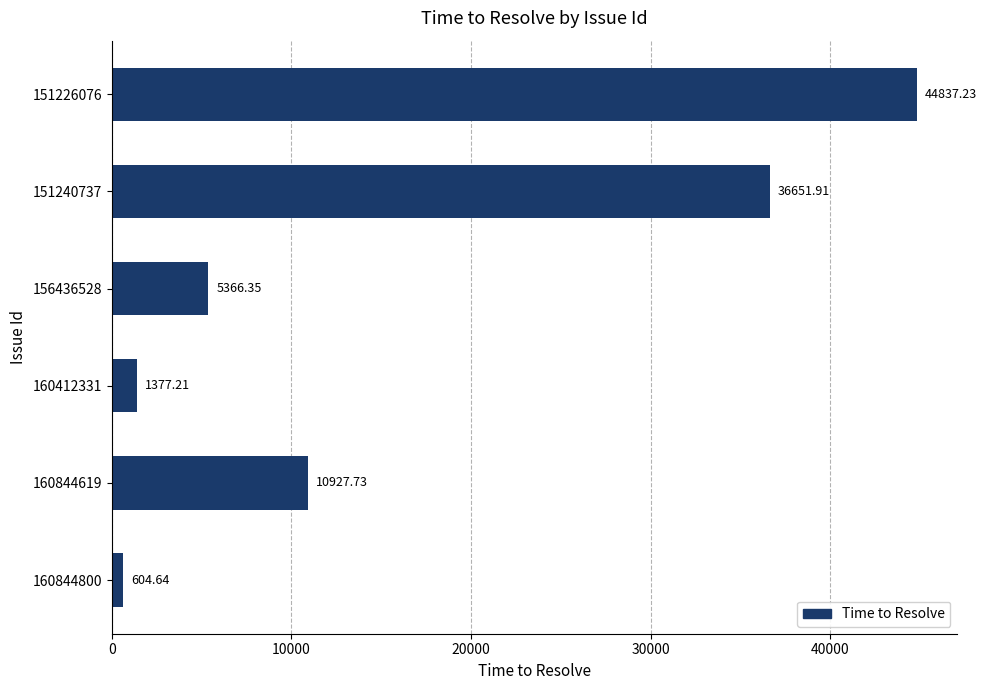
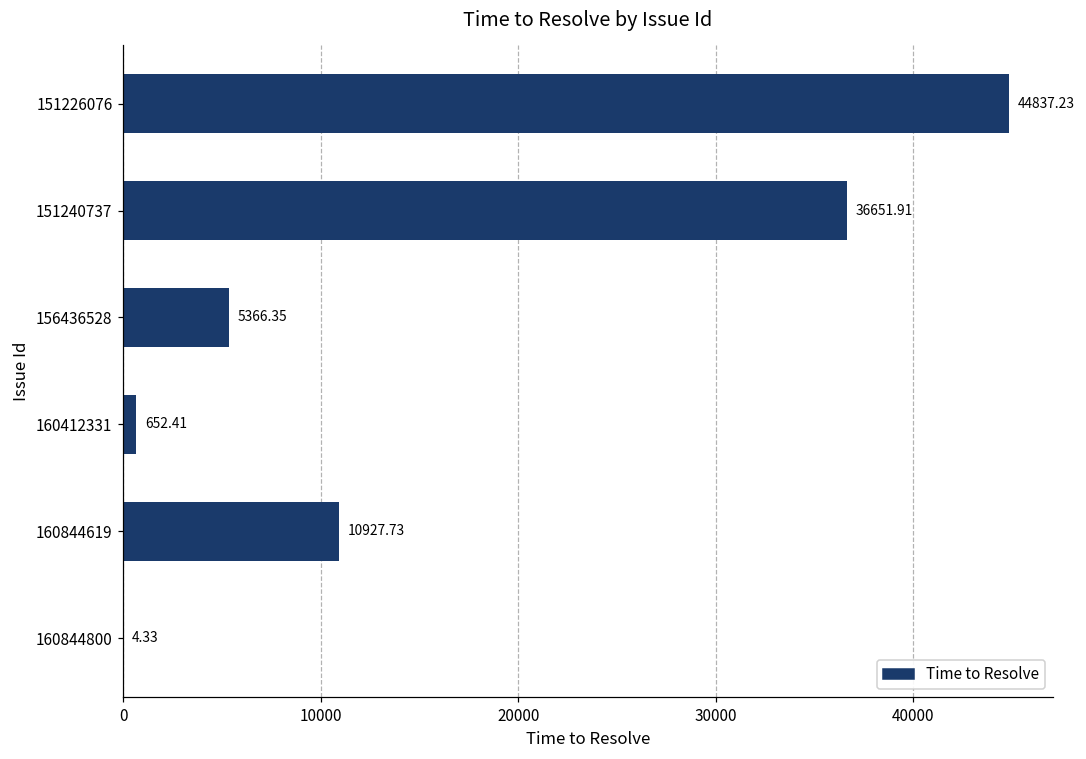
160412331: 1377.21 -> 652.41
160844800: 604.64 -> 4.33
